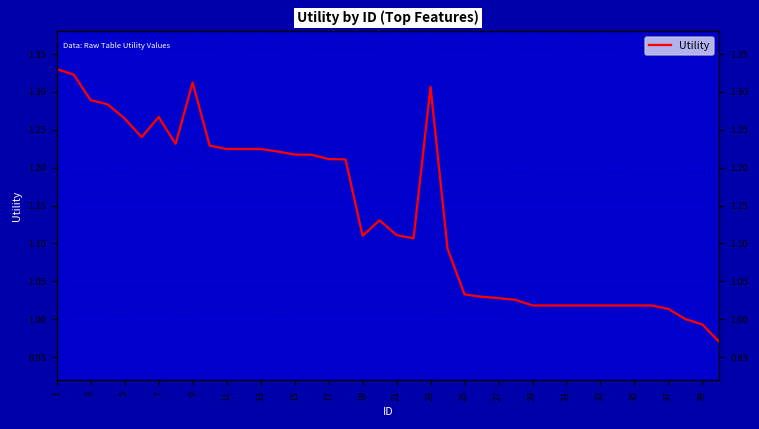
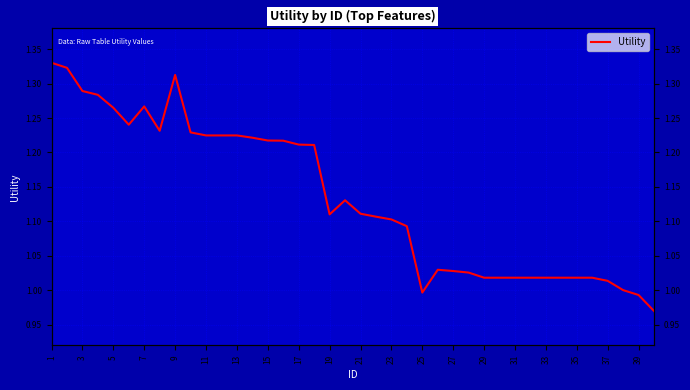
23: 1.31 -> 1.10
25: 1.03 -> 1.00
